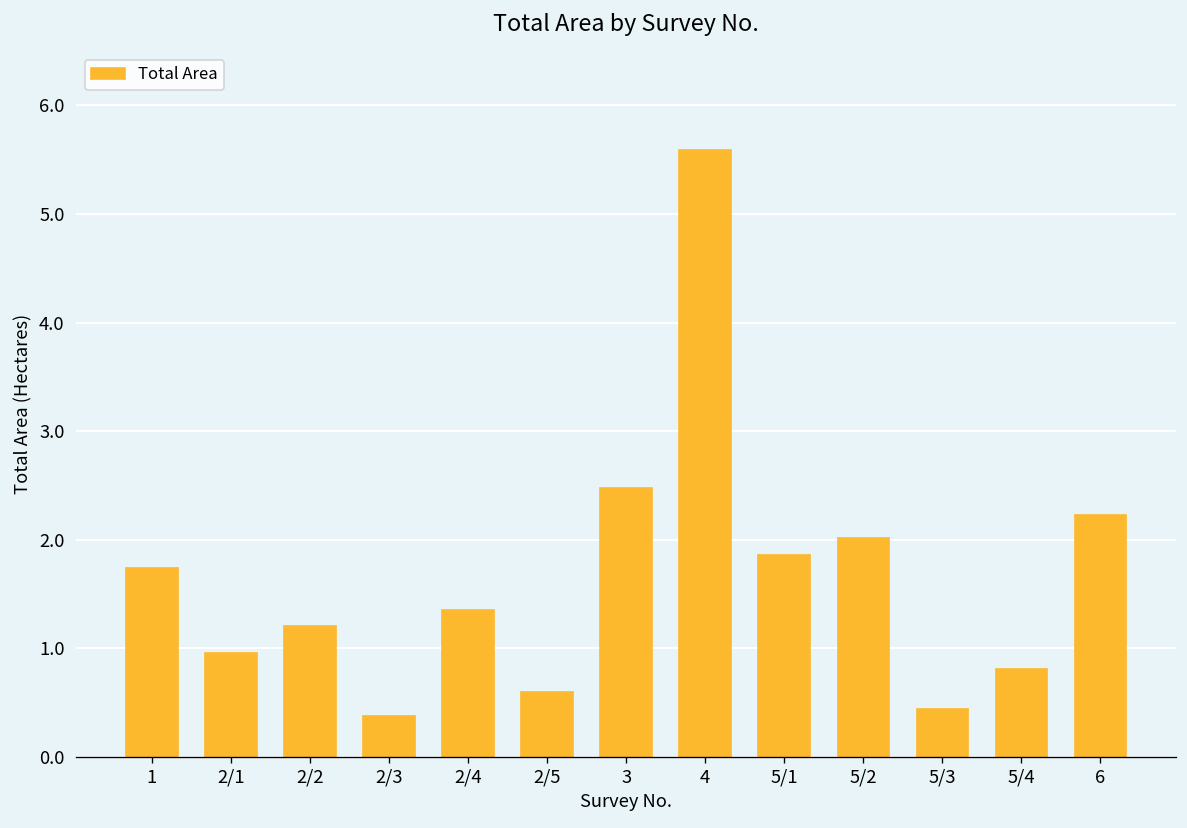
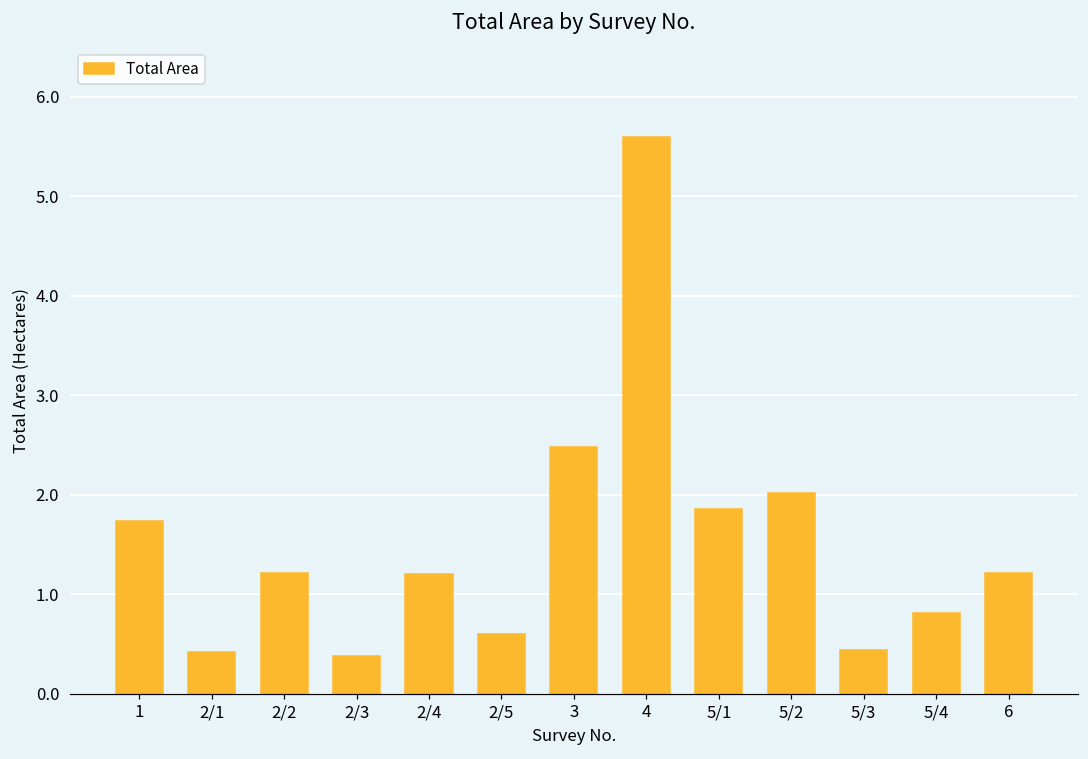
2/1: 1.0 -> 0.4
2/4: 1.4 -> 1.2
6: 2.2 -> 1.2
